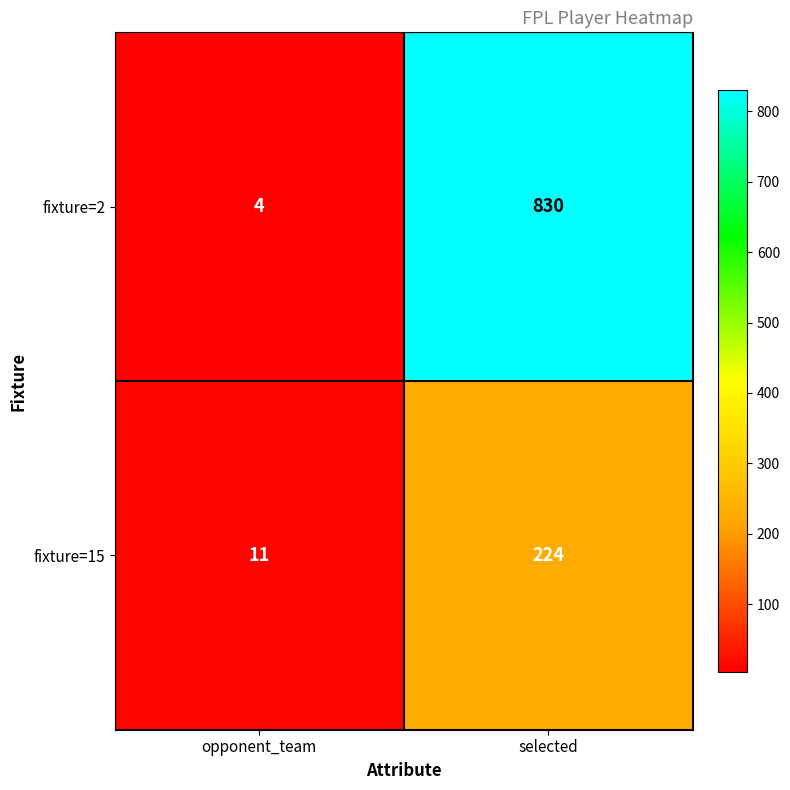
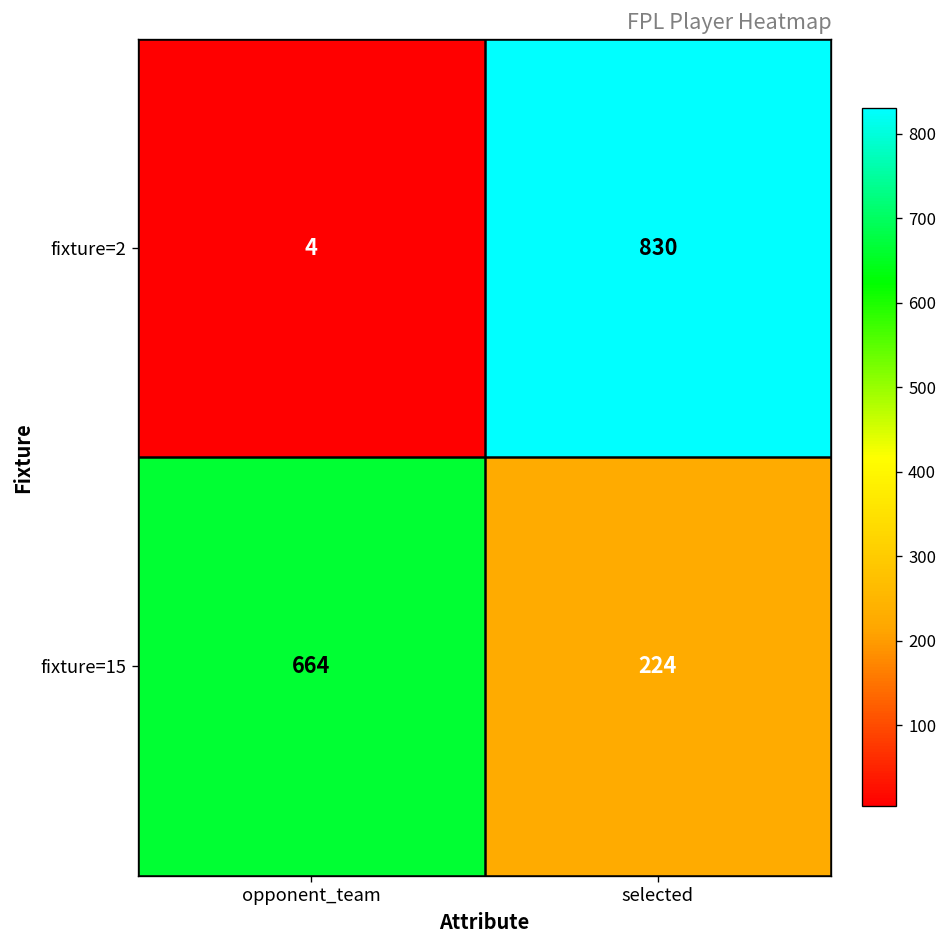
fixture=15, opponent_team: 11 -> 664
